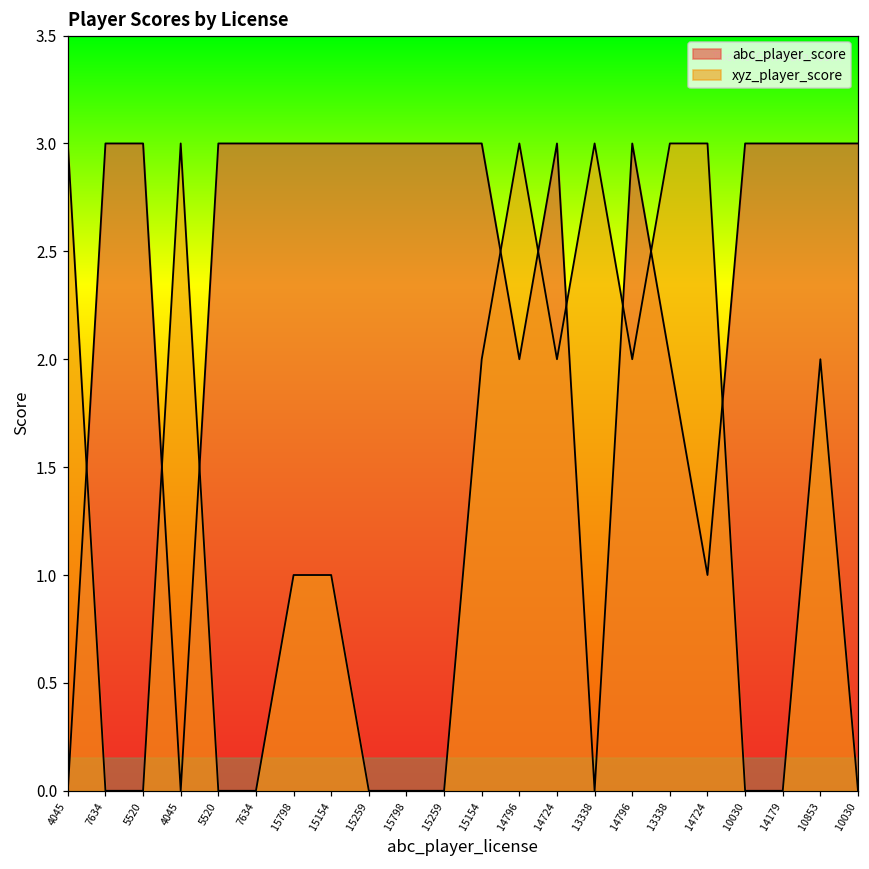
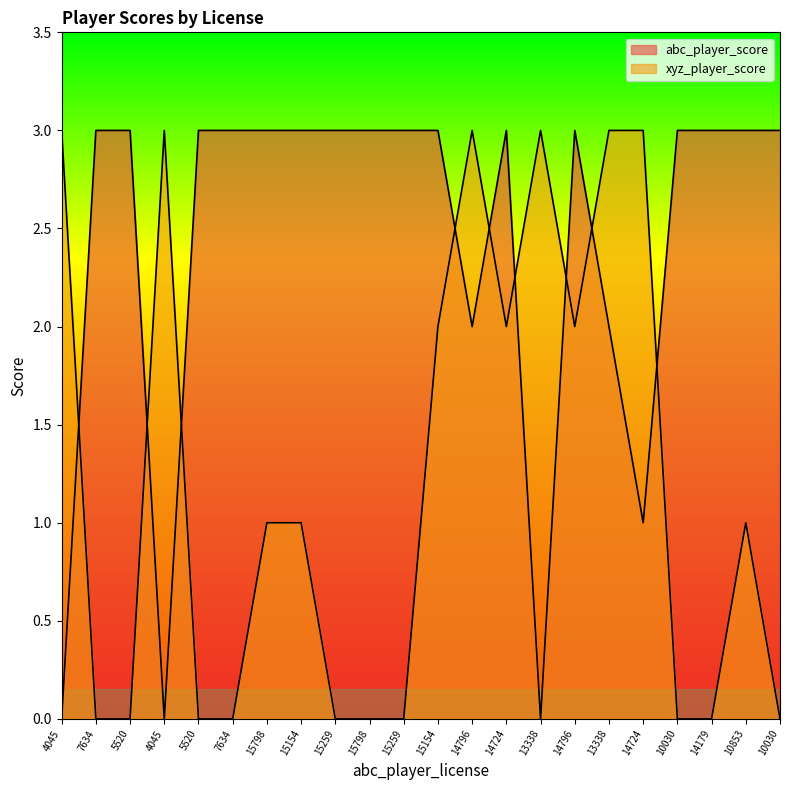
xyz_player_score, 10853: 2 -> 1
